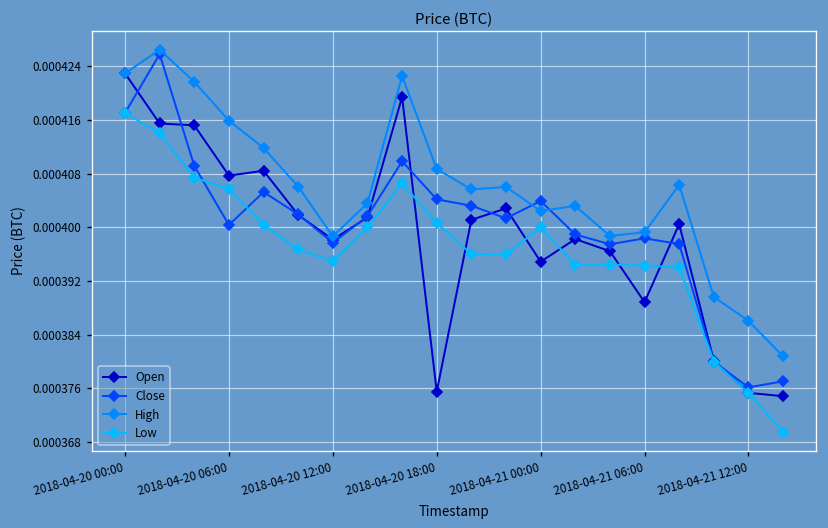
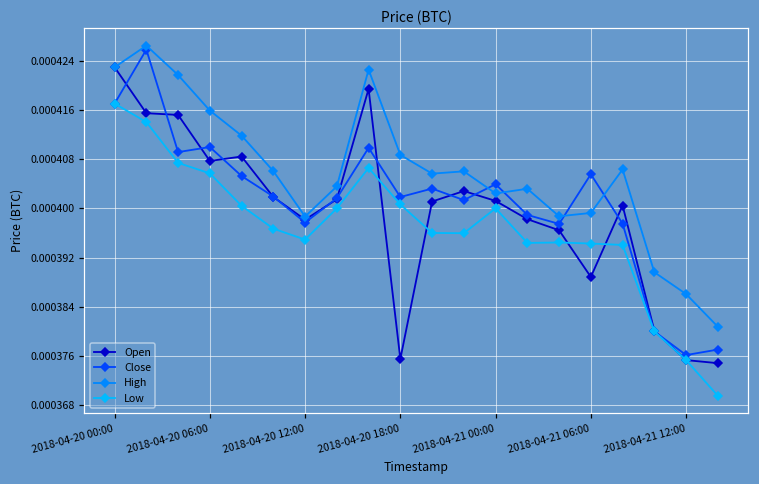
Close, 2018-04-20 06:00: 0.000400 -> 0.000410
Close, 2018-04-20 18:00: 0.000404 -> 0.000402
Open, 2018-04-21 00:00: 0.000395 -> 0.000401
Close, 2018-04-21 06:00: 0.000398 -> 0.000406
